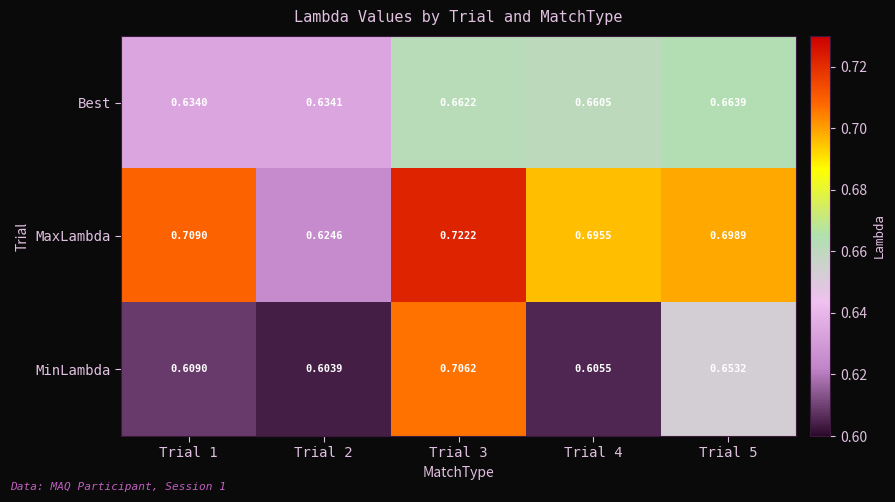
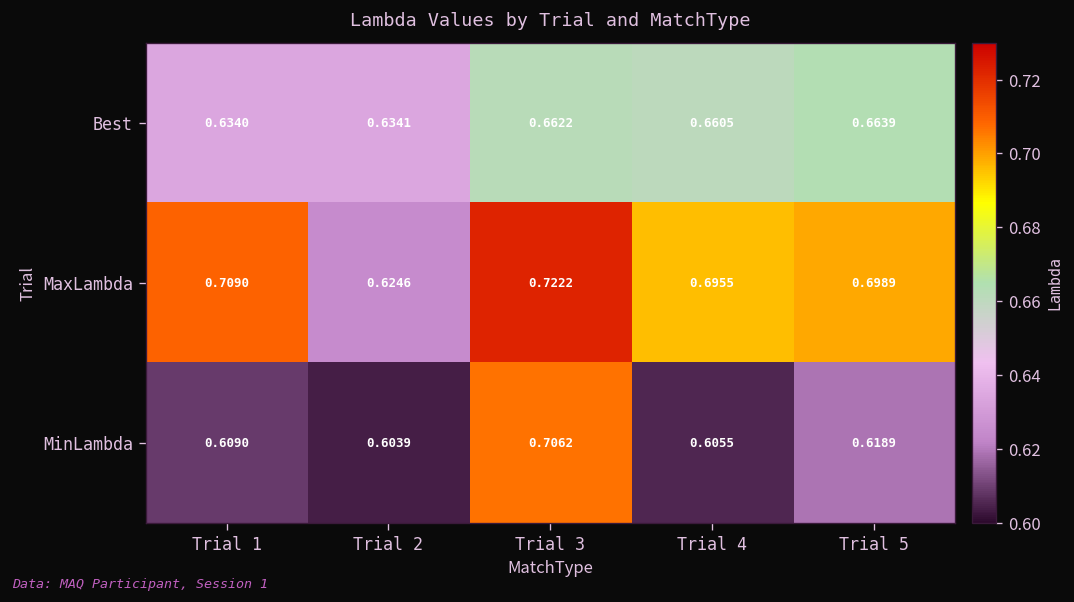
MinLambda, Trial 5: 0.6532 -> 0.6189
